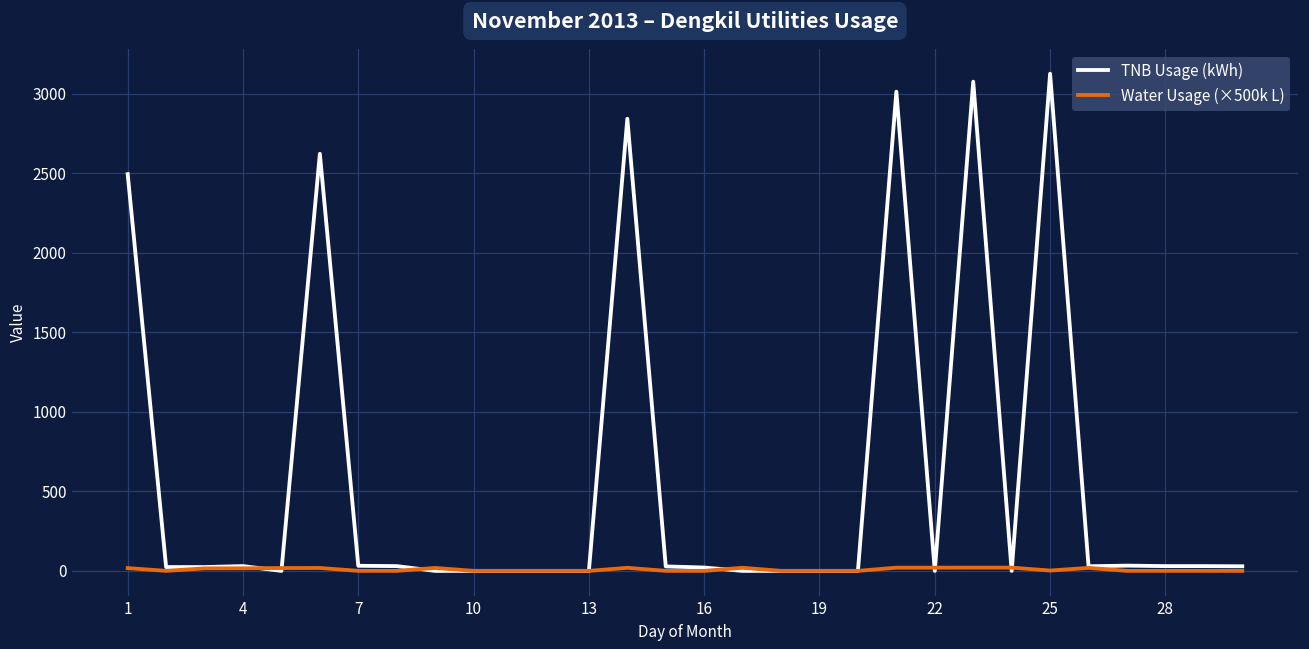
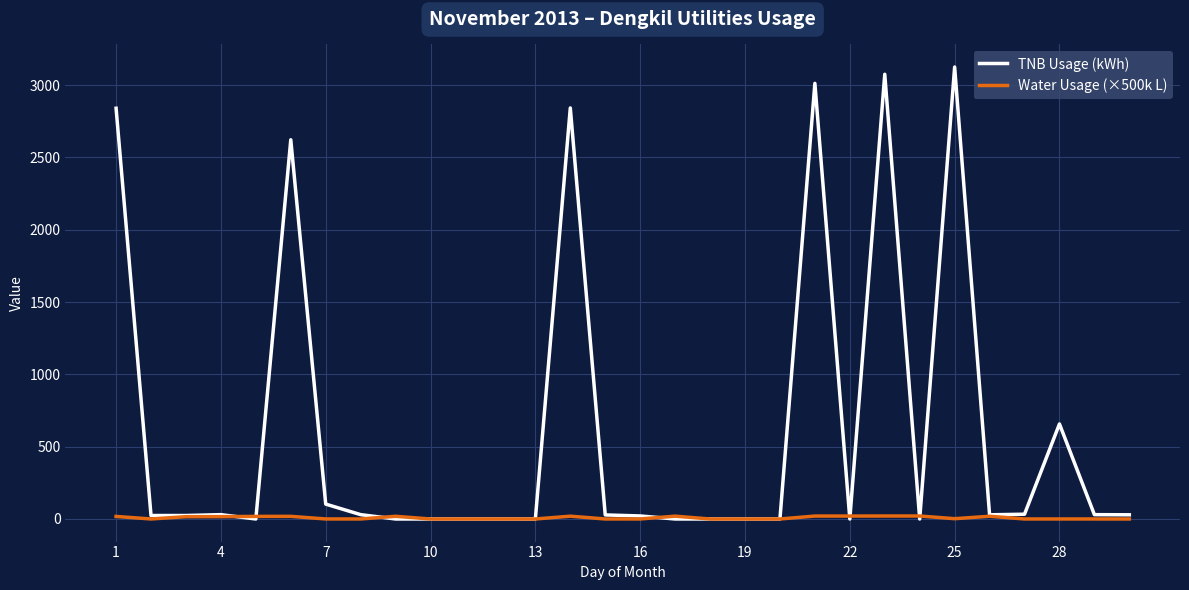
TNB Usage (kWh), 1: 2490 -> 2840
TNB Usage (kWh), 7: 30 -> 100
TNB Usage (kWh), 28: 30 -> 660
